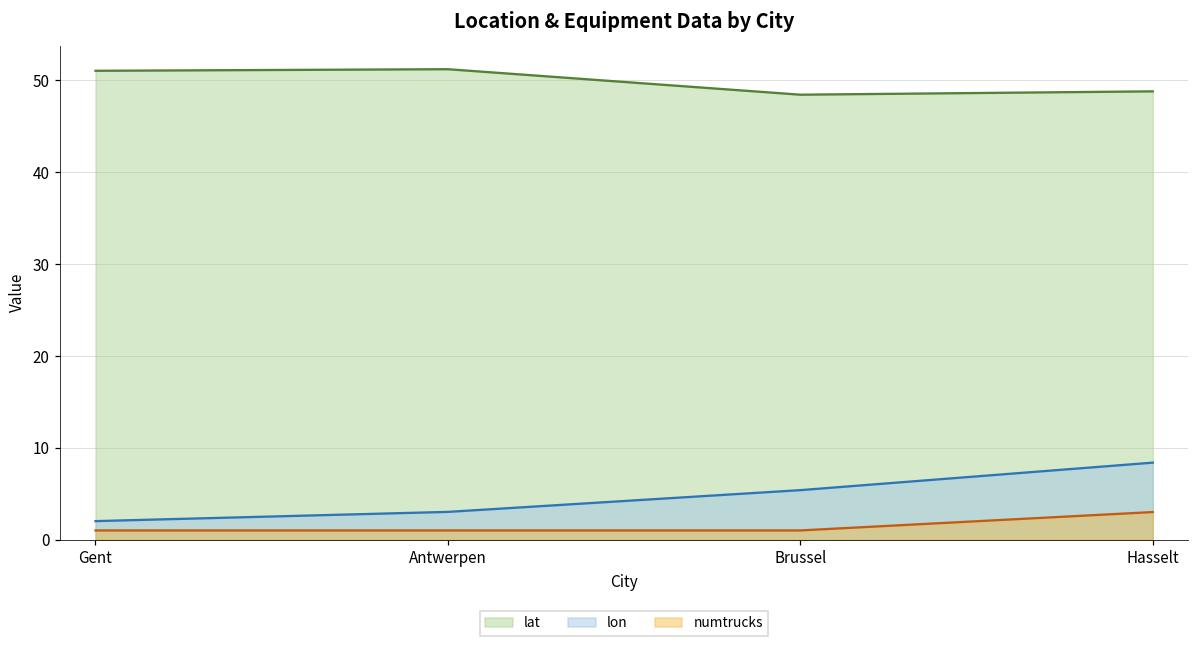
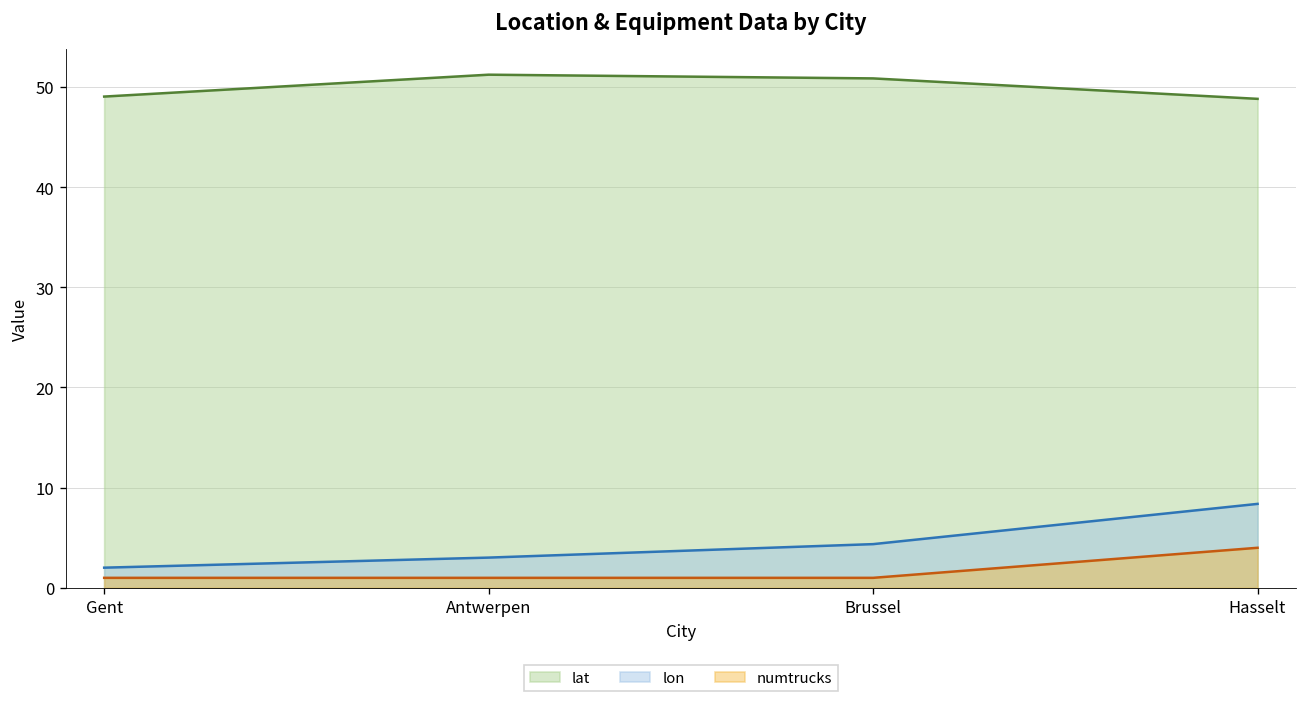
lat, Gent: 51 -> 49
lat, Brussel: 48 -> 51
lon, Brussel: 5 -> 4
numtrucks, Hasselt: 3 -> 4
